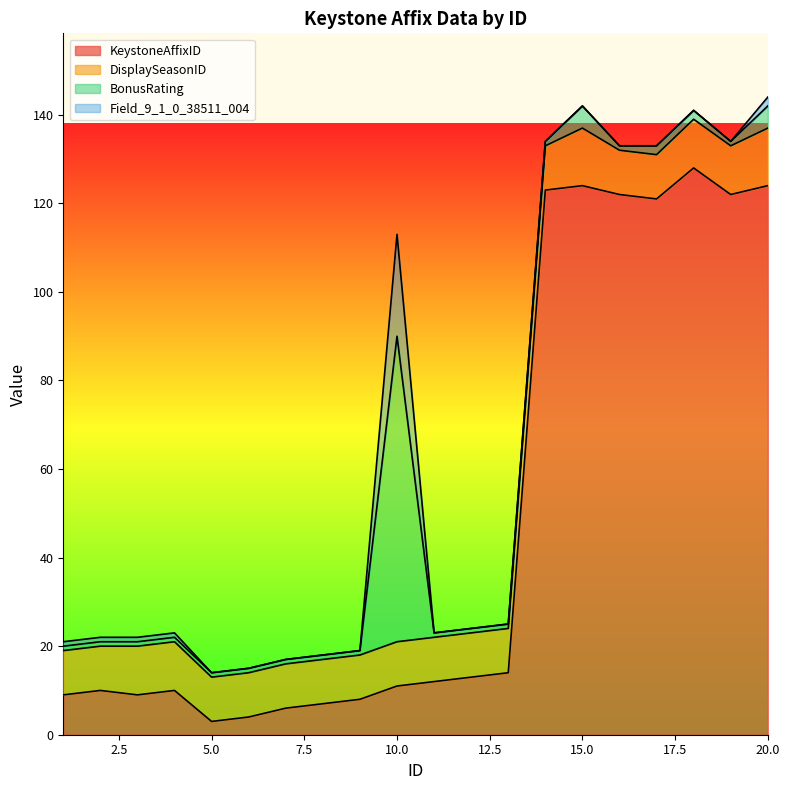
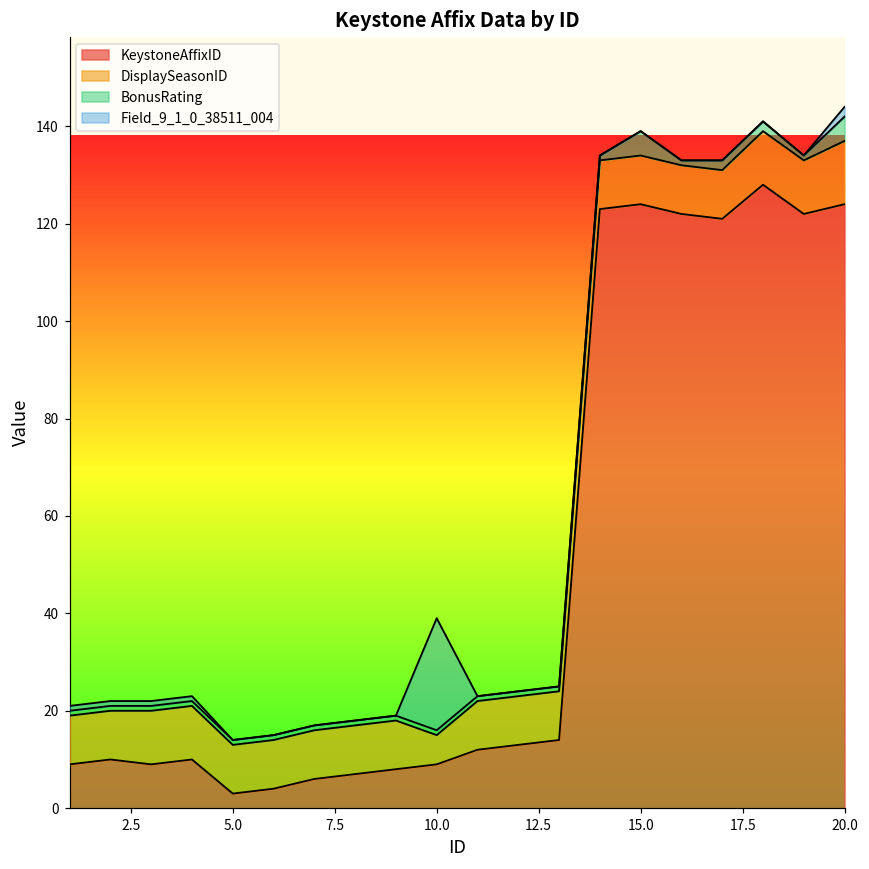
KeystoneAffixID, 10.0: 11 -> 9
DisplaySeasonID, 10.0: 10 -> 6
BonusRating, 10.0: 69 -> 1
DisplaySeasonID, 15.0: 13 -> 10
